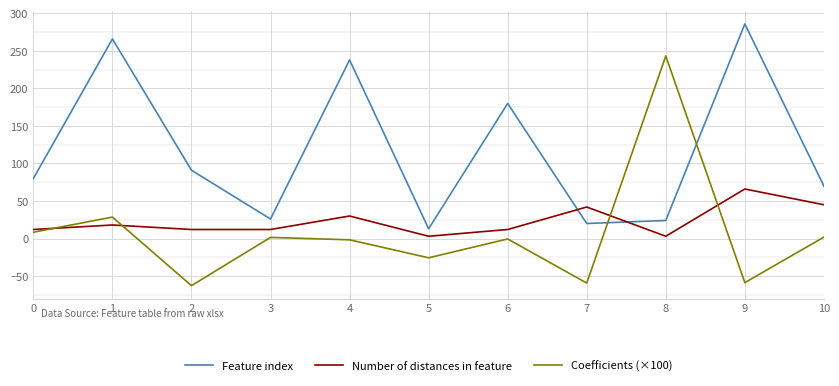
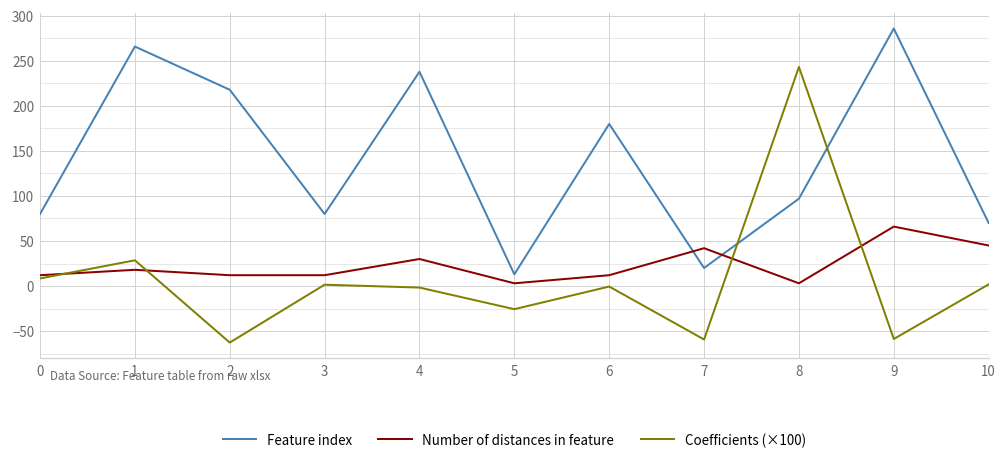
Feature index, 2: 90 -> 220
Feature index, 3: 30 -> 80
Feature index, 8: 20 -> 100
